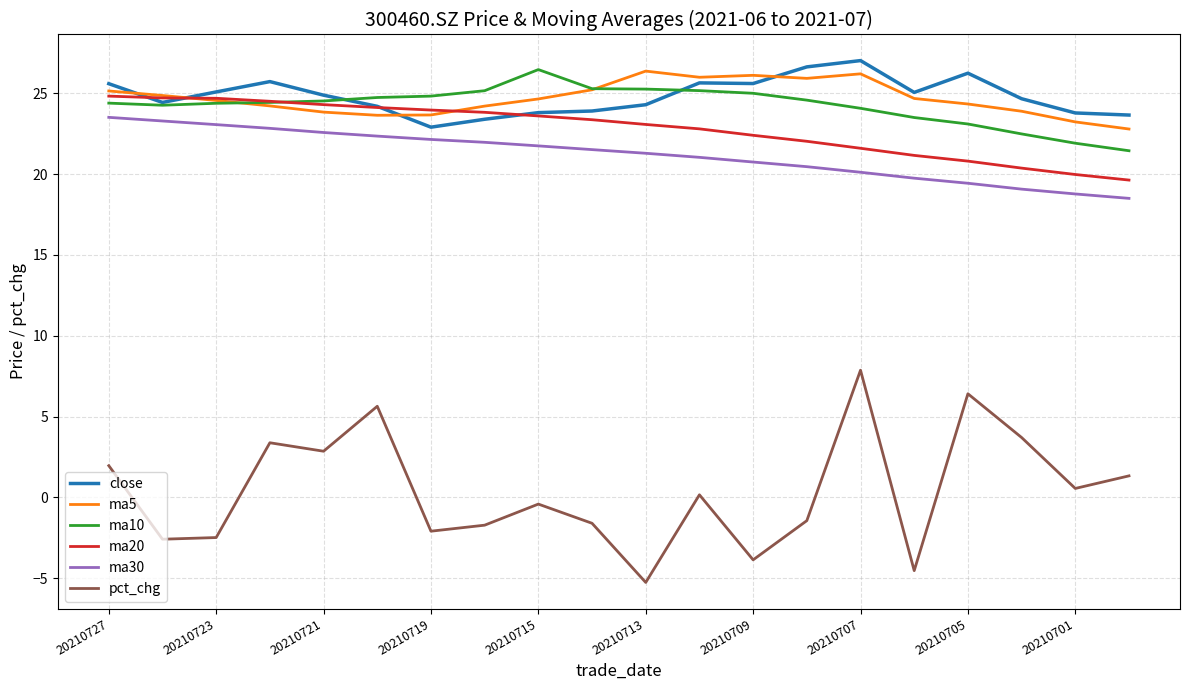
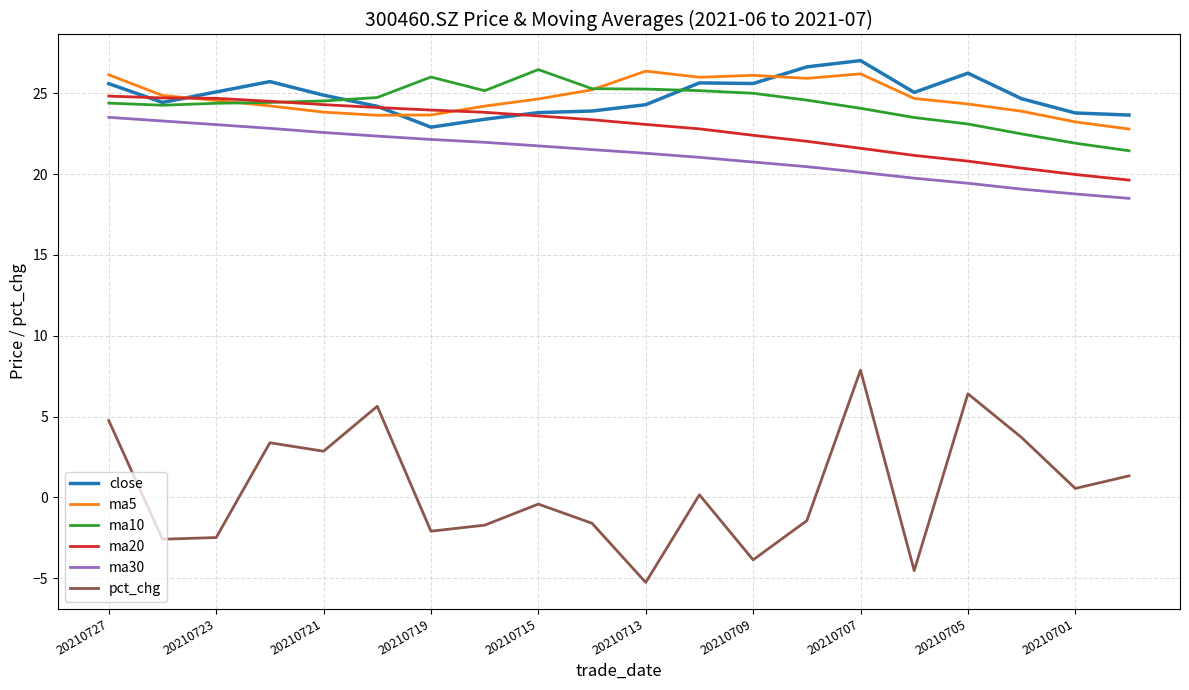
ma5, 20210727: 25.1 -> 26.1
pct_chg, 20210727: 2.0 -> 4.7
ma10, 20210719: 24.8 -> 26.0
